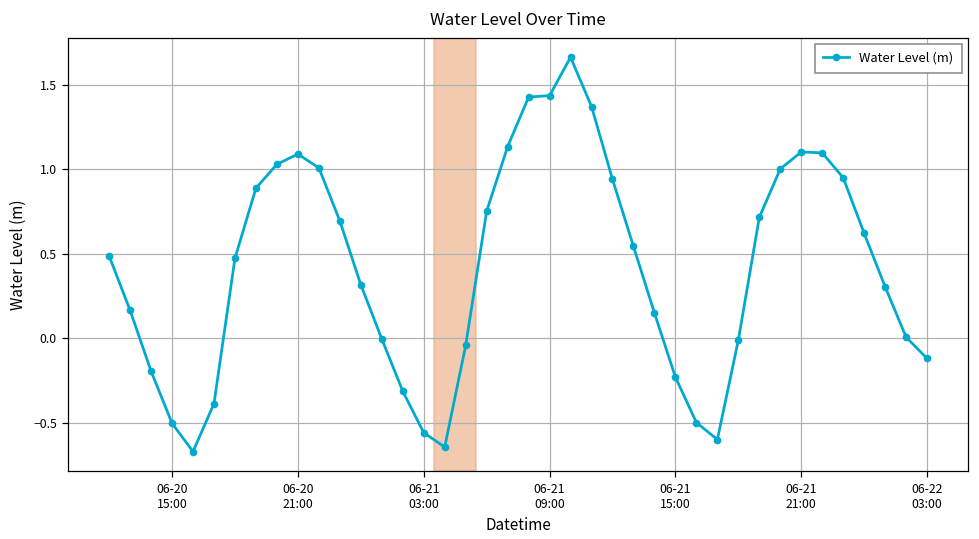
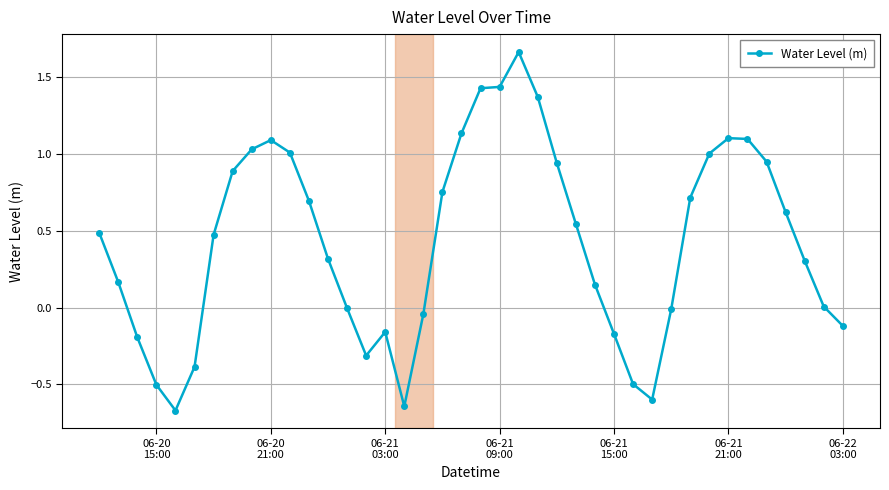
06-21 03:00: -0.56 -> -0.16
06-21 15:00: -0.23 -> -0.17
